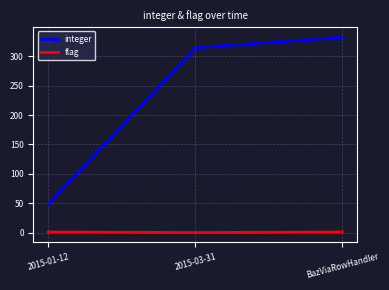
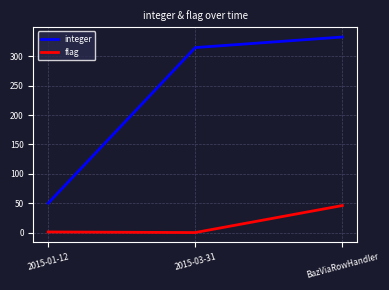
flag, BazViaRowHandler: 0 -> 50
